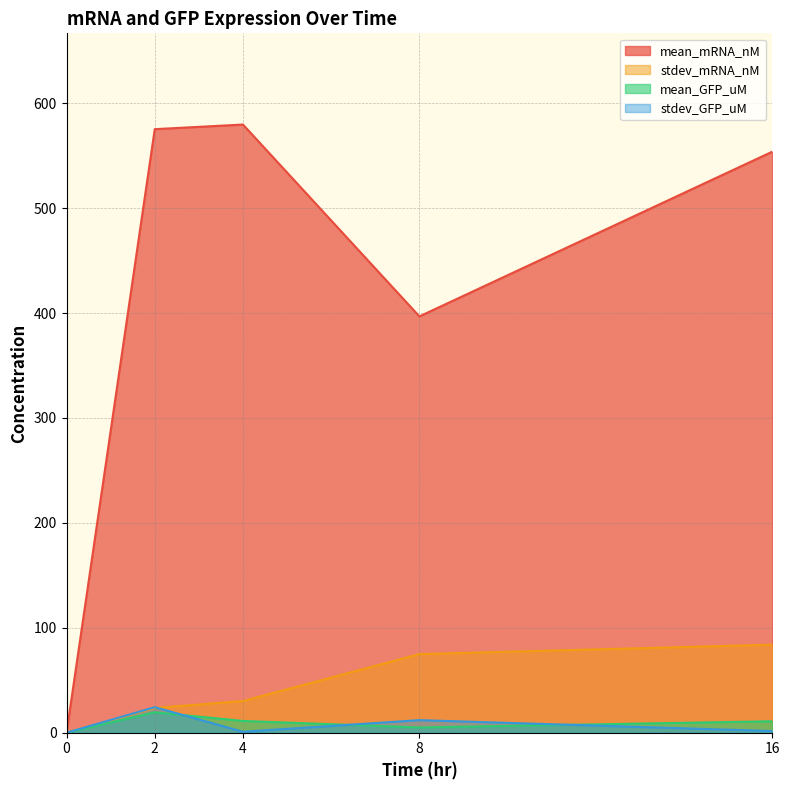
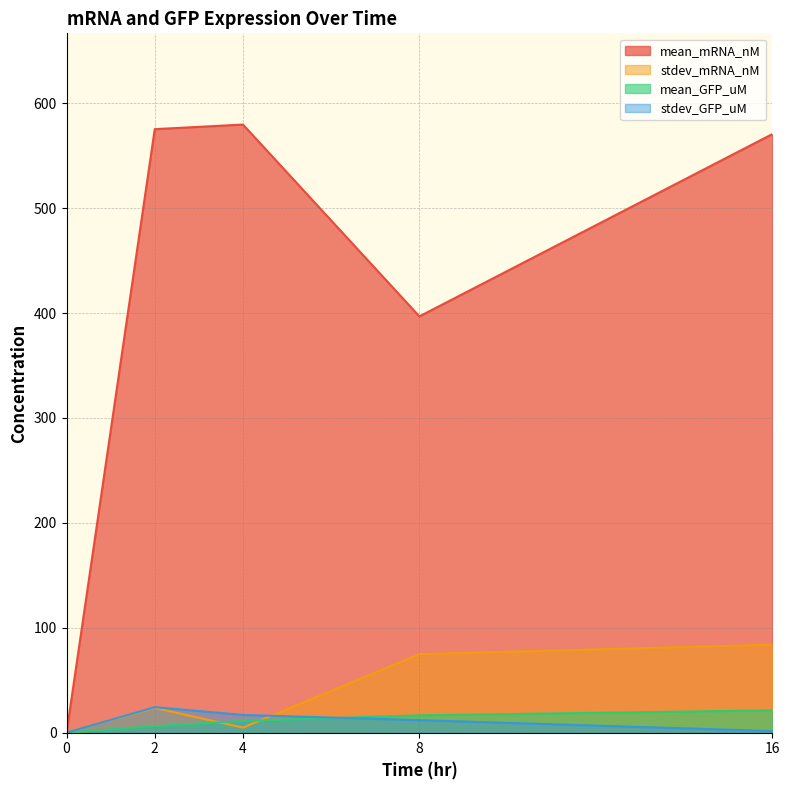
mean_GFP_uM, 2: 19 -> 6
stdev_mRNA_nM, 4: 30 -> 5
stdev_GFP_uM, 4: 1 -> 17
mean_GFP_uM, 8: 5 -> 17
mean_mRNA_nM, 16: 554 -> 570
mean_GFP_uM, 16: 11 -> 21
